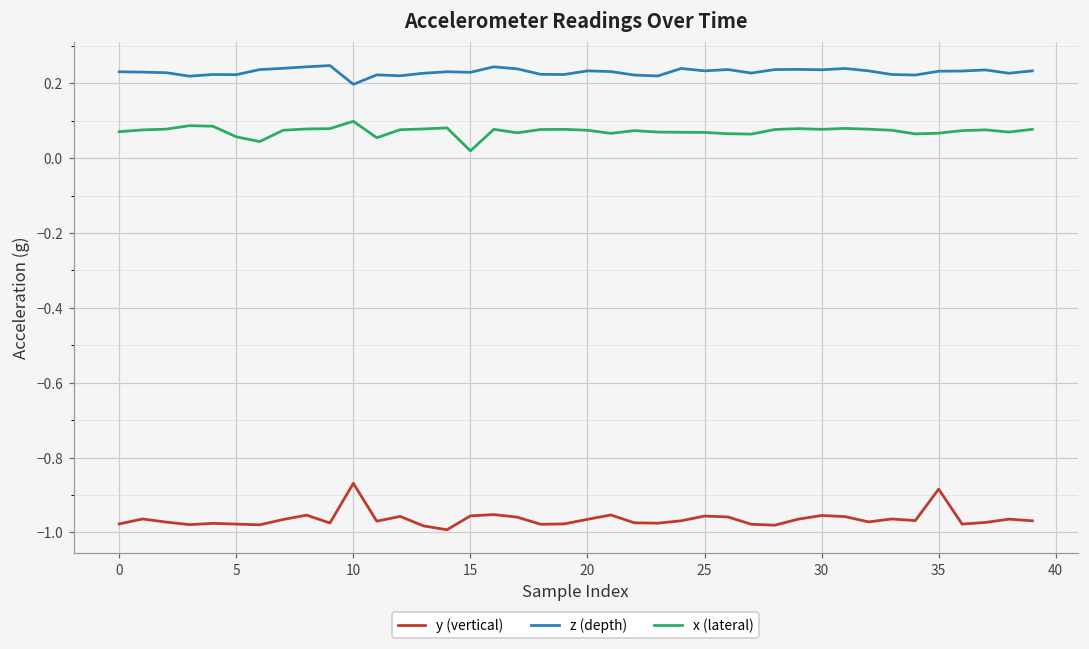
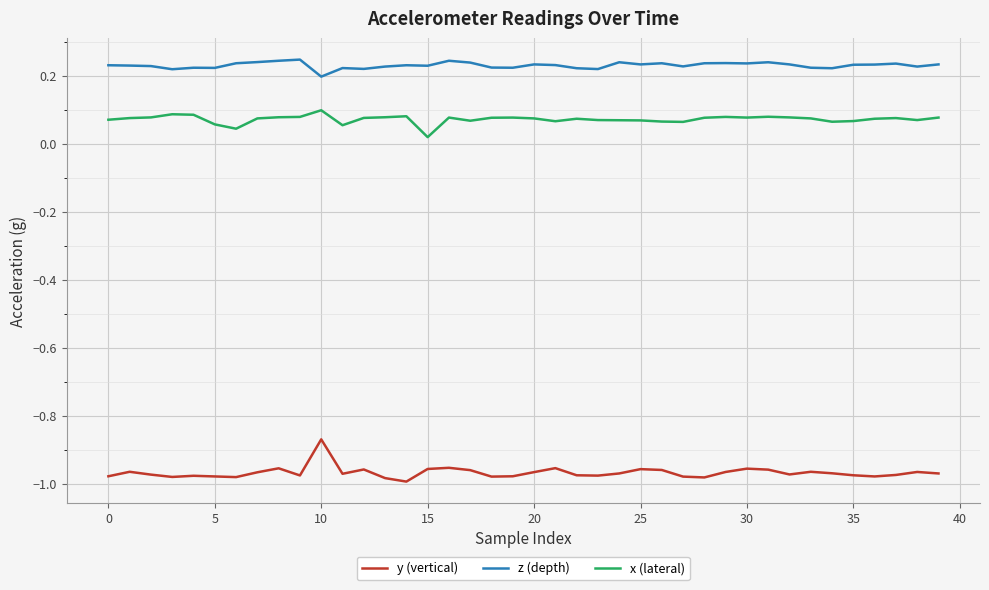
y (vertical), 35: -0.88 -> -0.97
